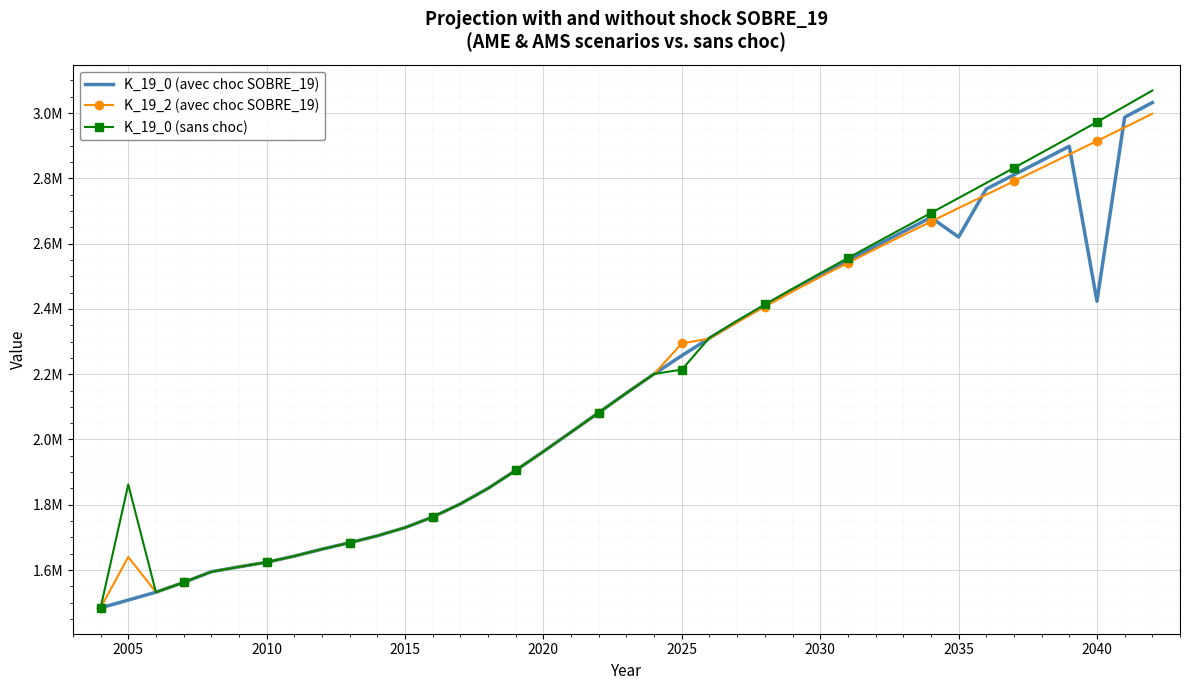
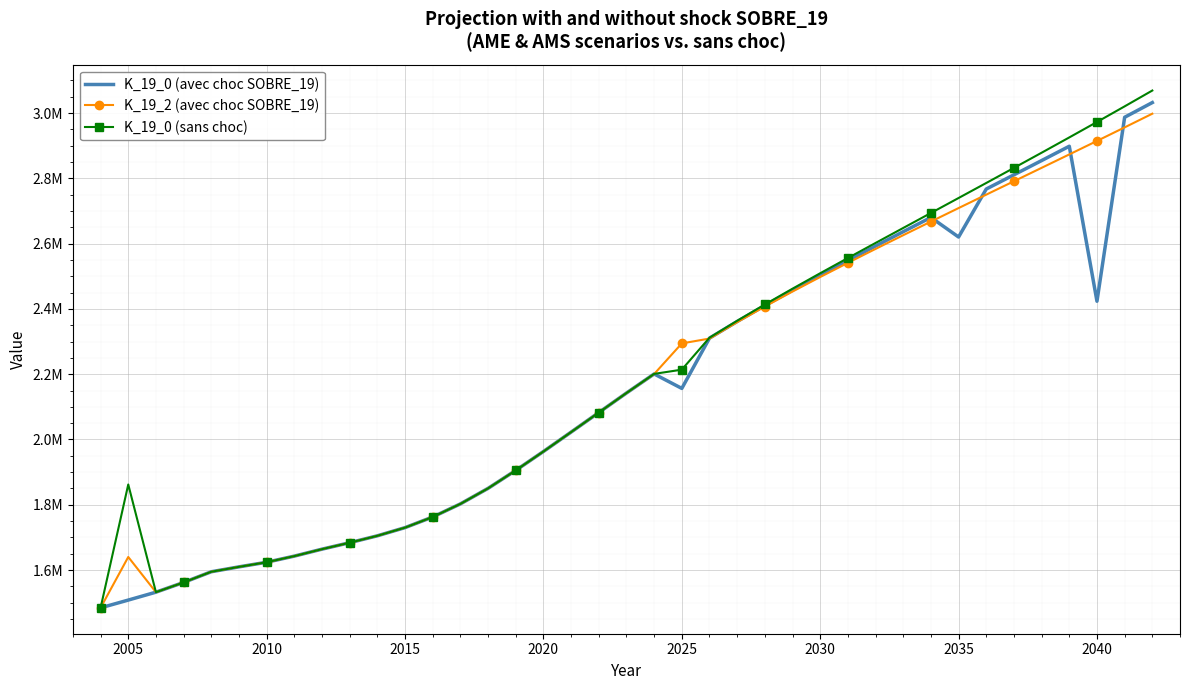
K_19_0 (avec choc SOBRE_19), 2025: 2260000 -> 2160000
